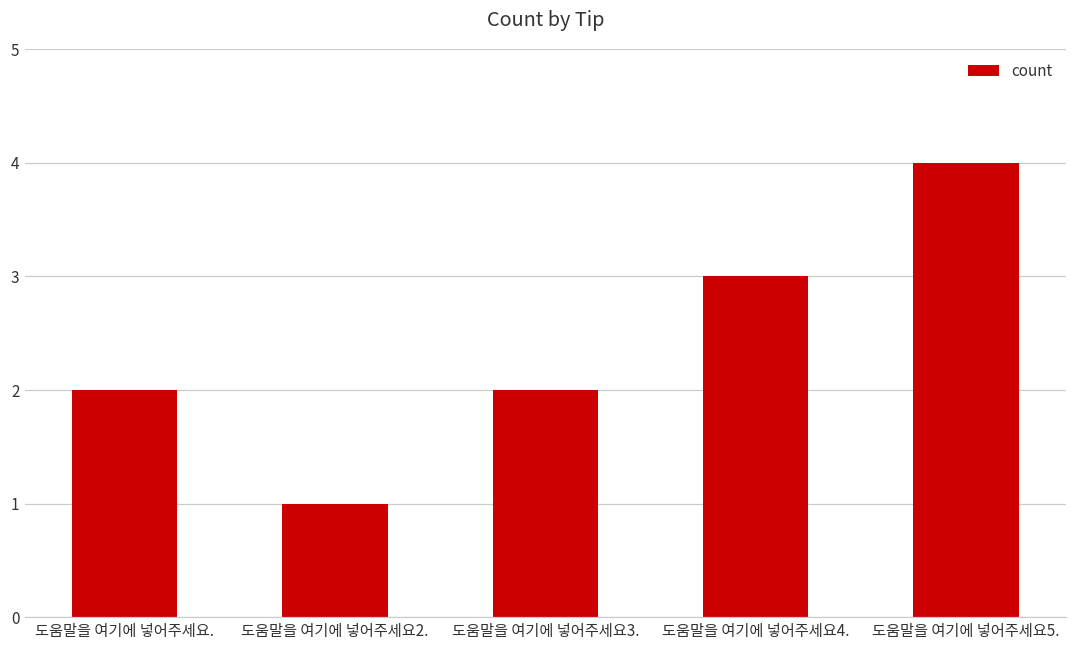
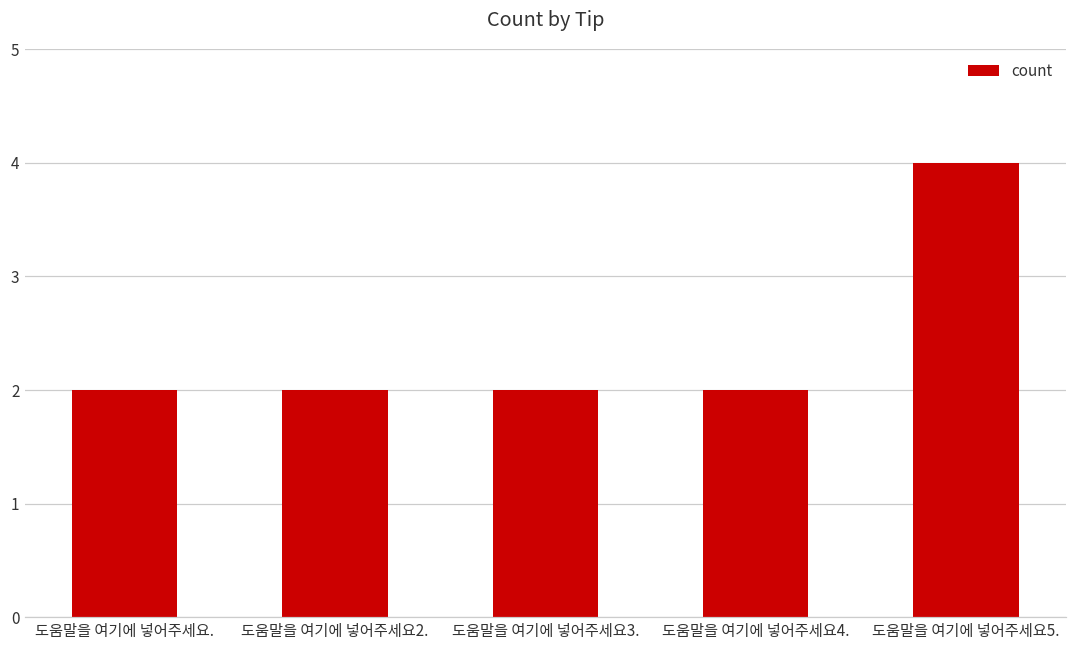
도움말을 여기에 넣어주세요2.: 1 -> 2
도움말을 여기에 넣어주세요4.: 3 -> 2
